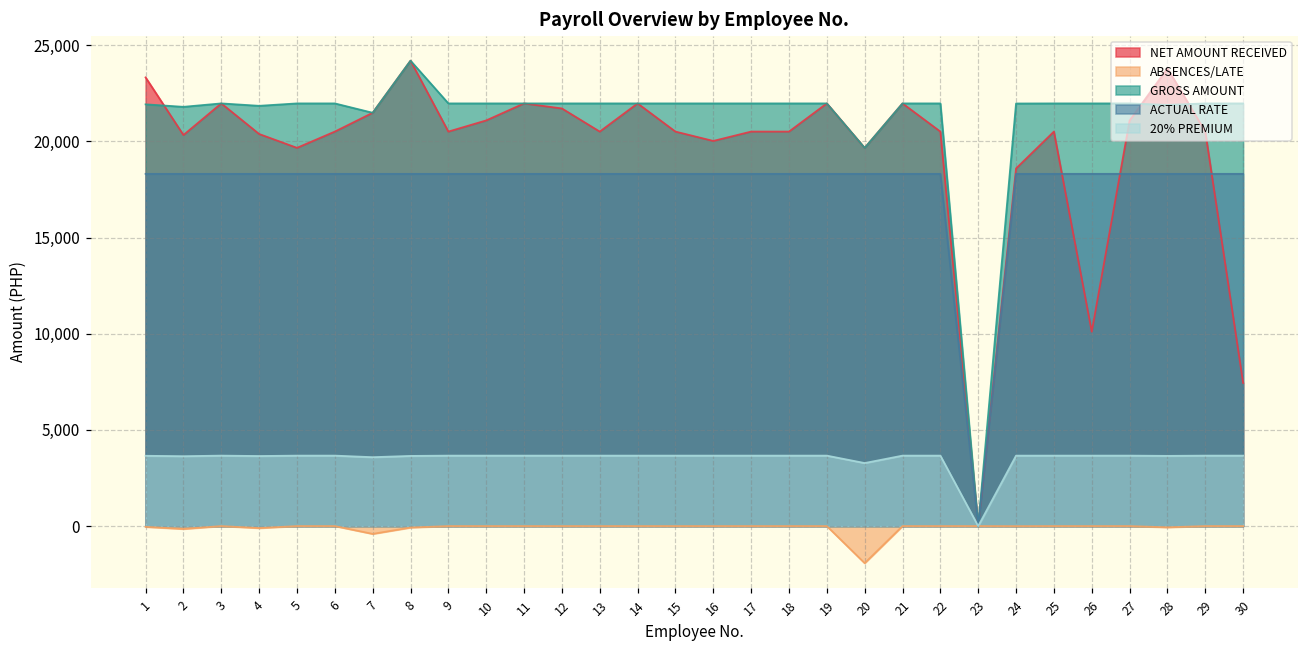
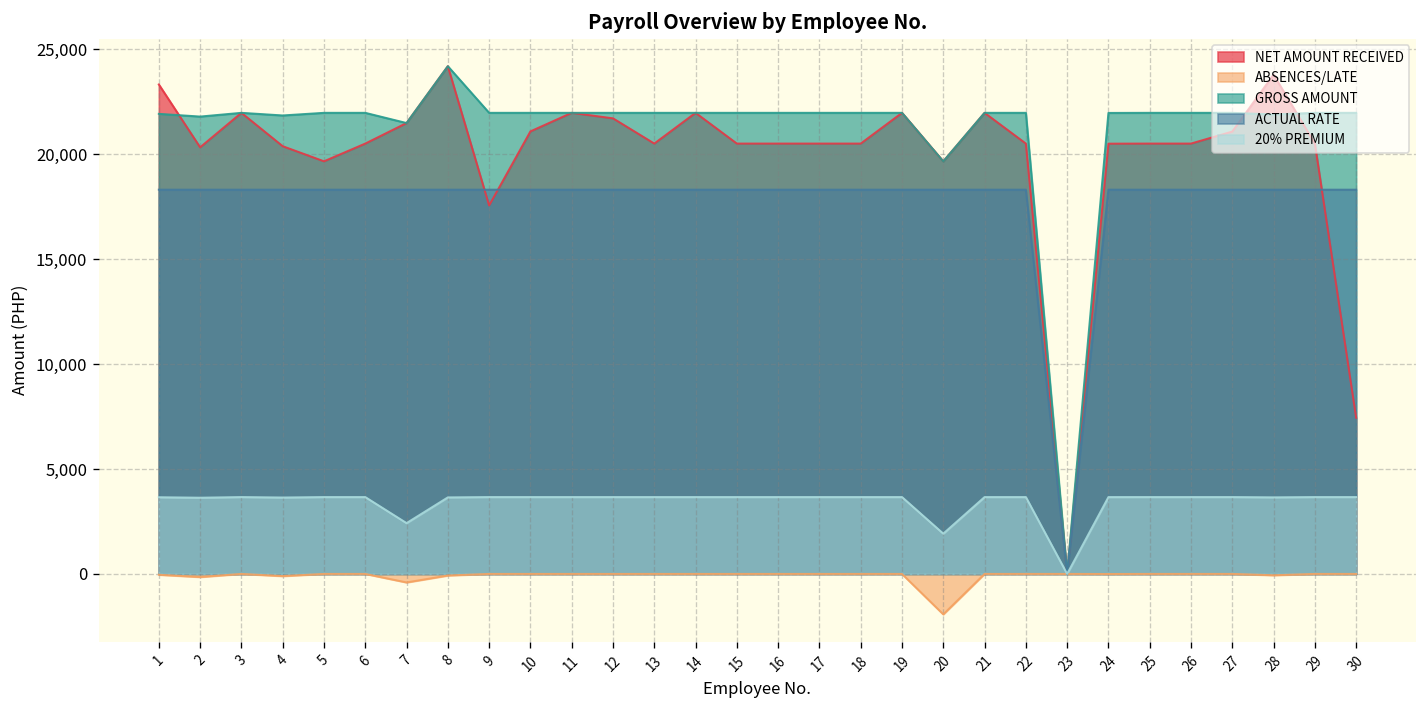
20% PREMIUM, 7: 3,600 -> 2,400
NET AMOUNT RECEIVED, 9: 20,500 -> 17,600
NET AMOUNT RECEIVED, 16: 20,000 -> 20,500
20% PREMIUM, 20: 3,300 -> 1,900
NET AMOUNT RECEIVED, 24: 18,600 -> 20,500
NET AMOUNT RECEIVED, 26: 10,100 -> 20,500
